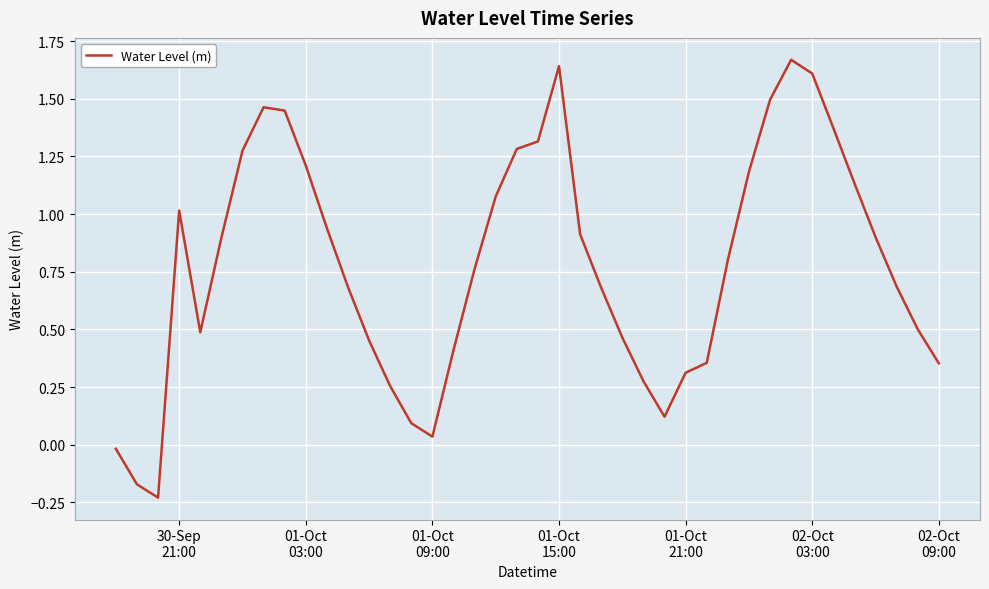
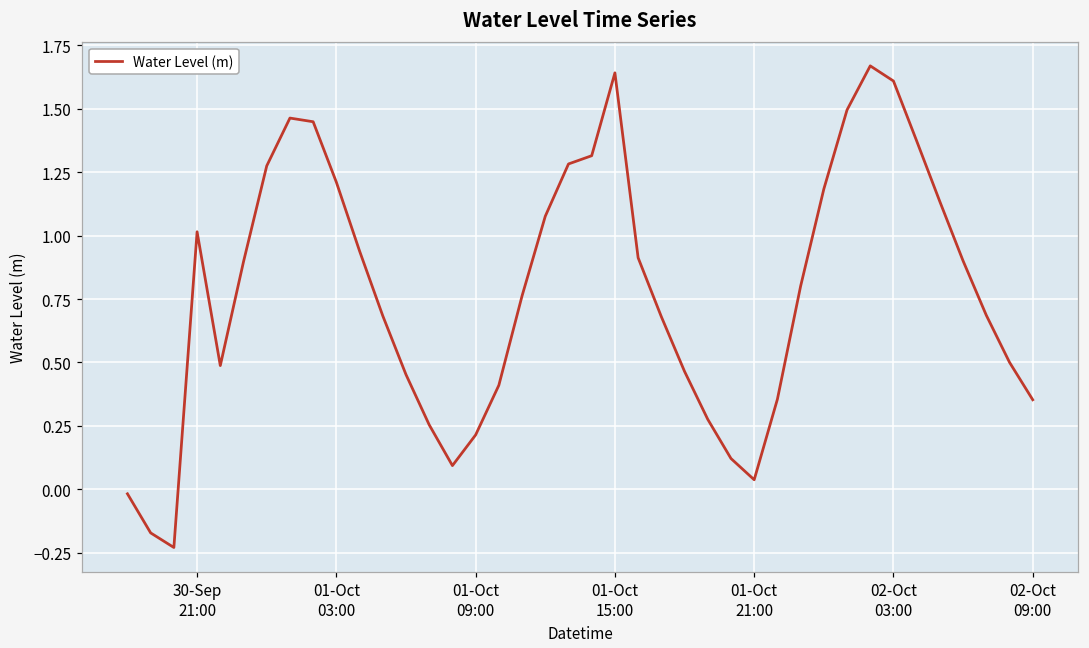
01-Oct 09:00: 0.04 -> 0.21
01-Oct 21:00: 0.31 -> 0.04
